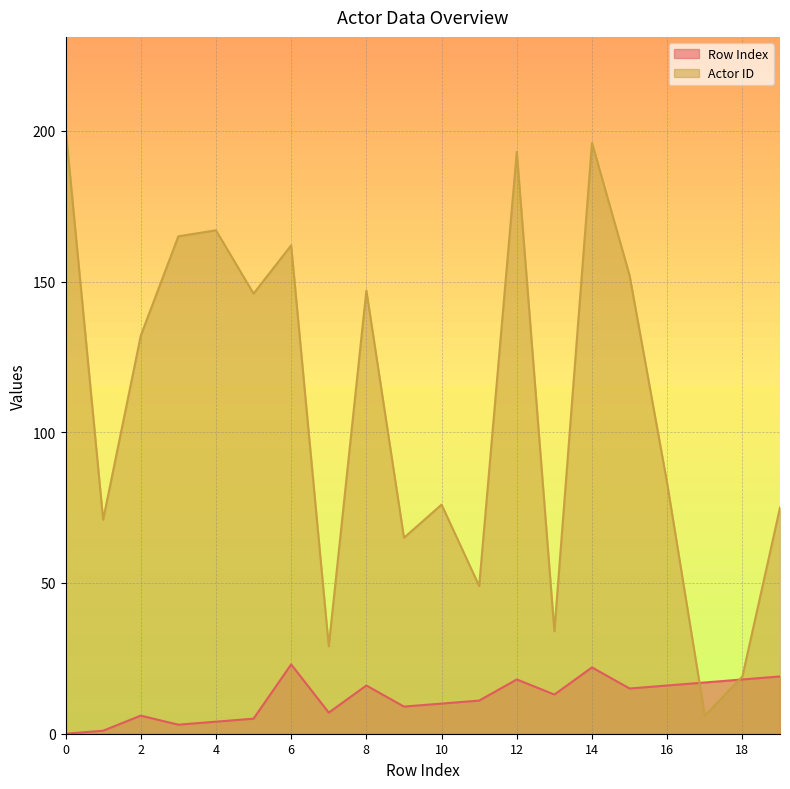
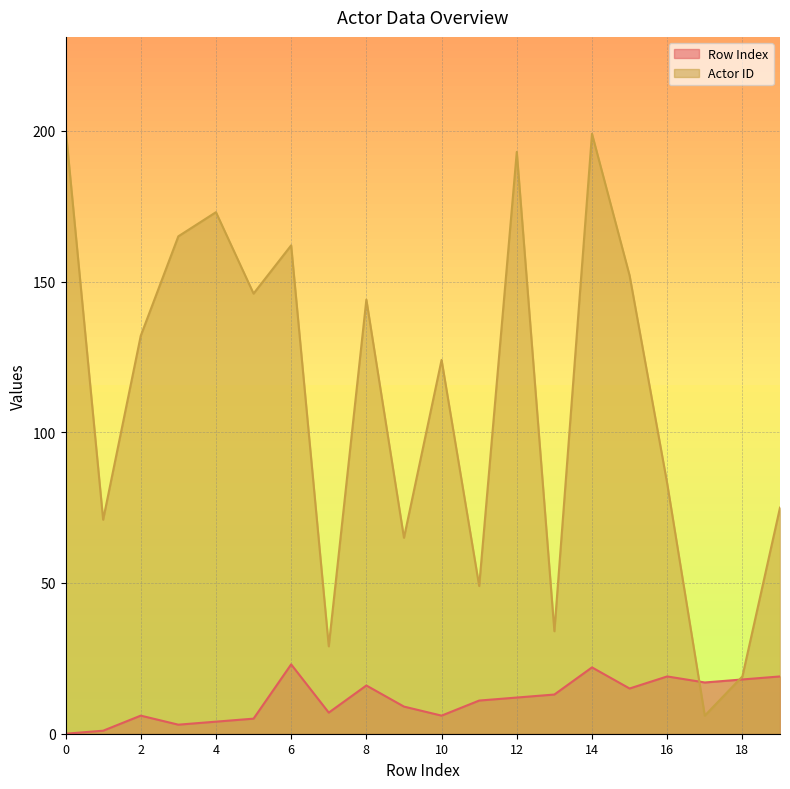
Actor ID, 4: 167 -> 173
Actor ID, 8: 147 -> 144
Row Index, 10: 10 -> 6
Actor ID, 10: 76 -> 124
Row Index, 12: 18 -> 12
Actor ID, 14: 196 -> 199
Row Index, 16: 16 -> 19
